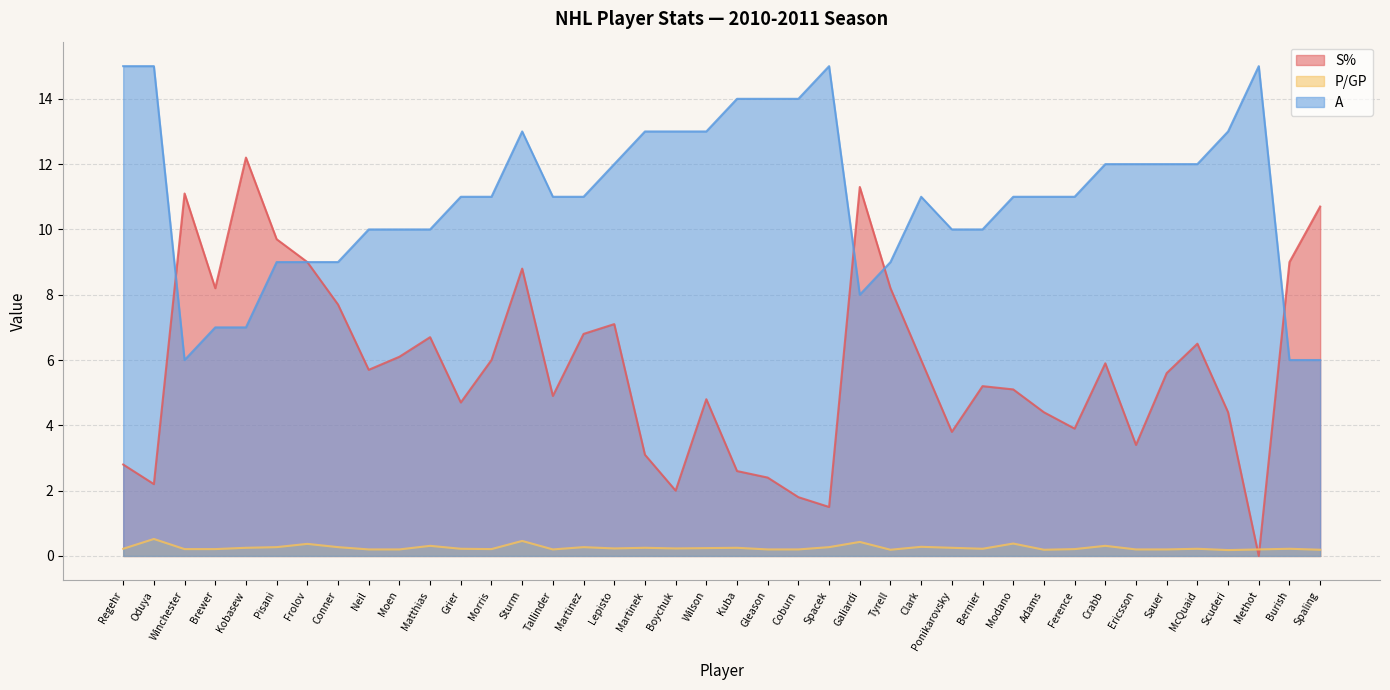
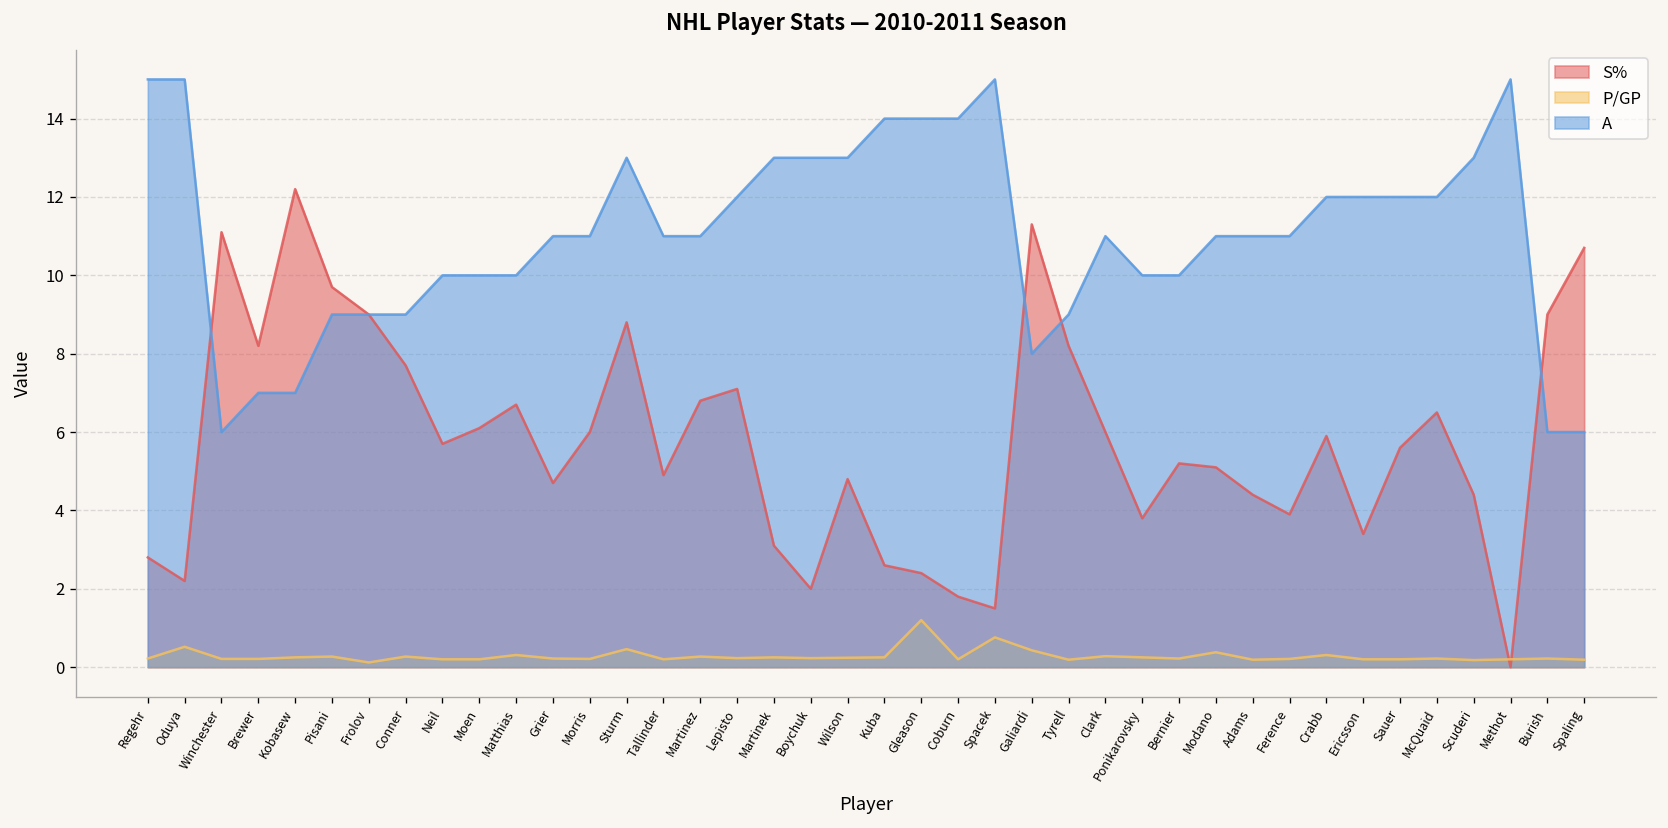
P/GP, Frolov: 0.4 -> 0.1
P/GP, Gleason: 0.2 -> 1.2
P/GP, Spacek: 0.3 -> 0.8
